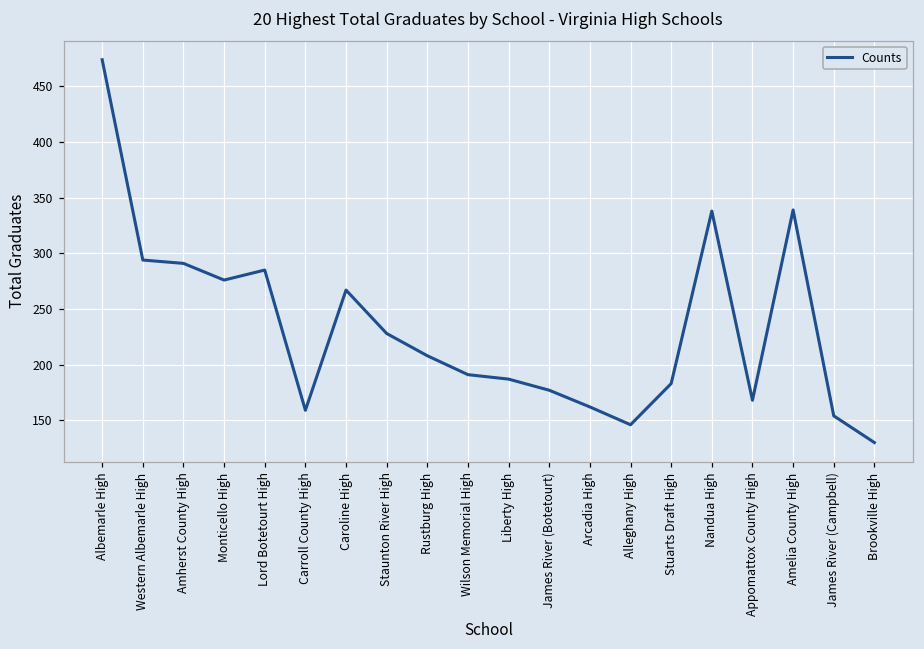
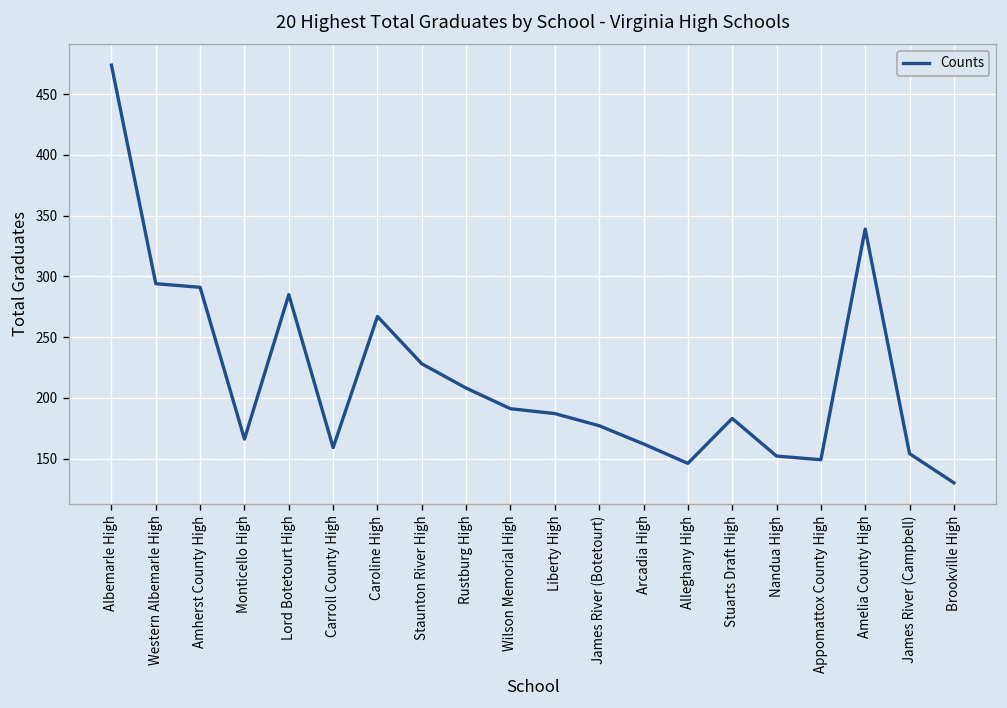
Monticello High: 276 -> 166
Nandua High: 338 -> 152
Appomattox County High: 168 -> 149
